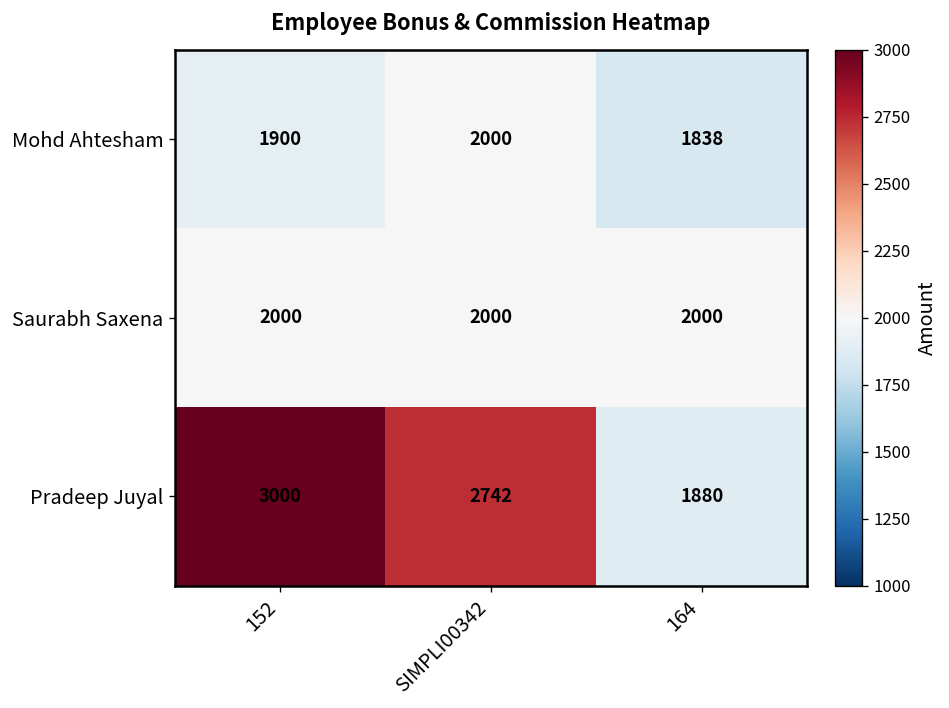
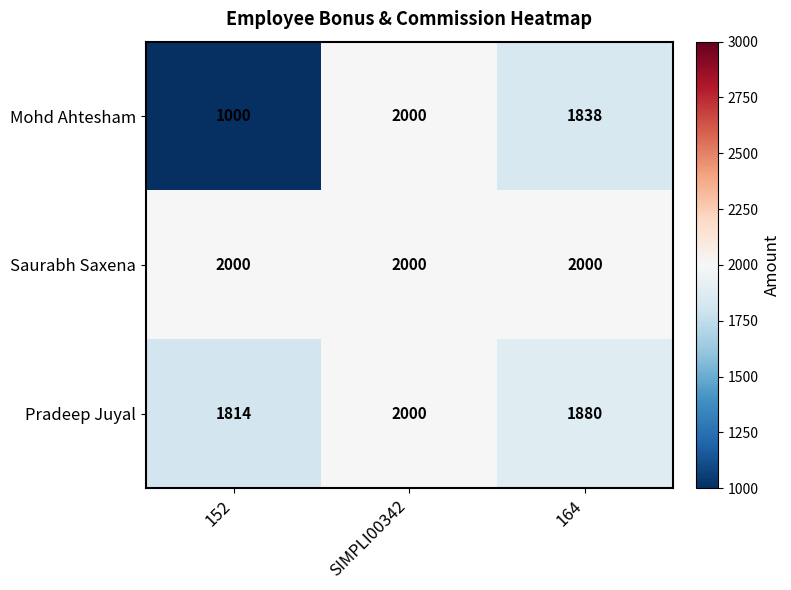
Mohd Ahtesham, 152: 1900 -> 1000
Pradeep Juyal, 152: 3000 -> 1814
Pradeep Juyal, SIMPLI00342: 2742 -> 2000
